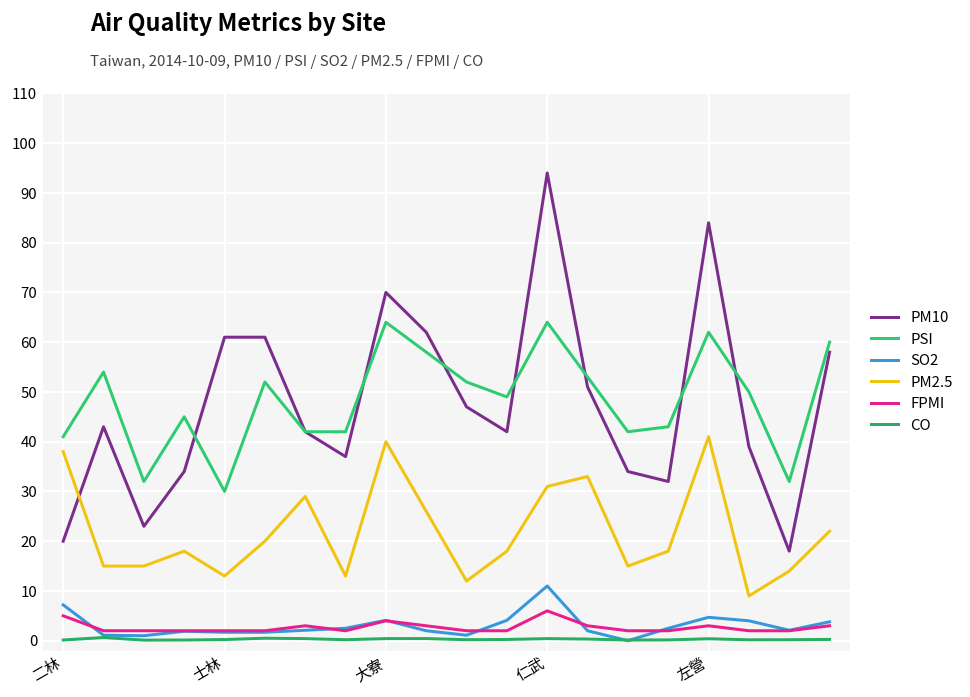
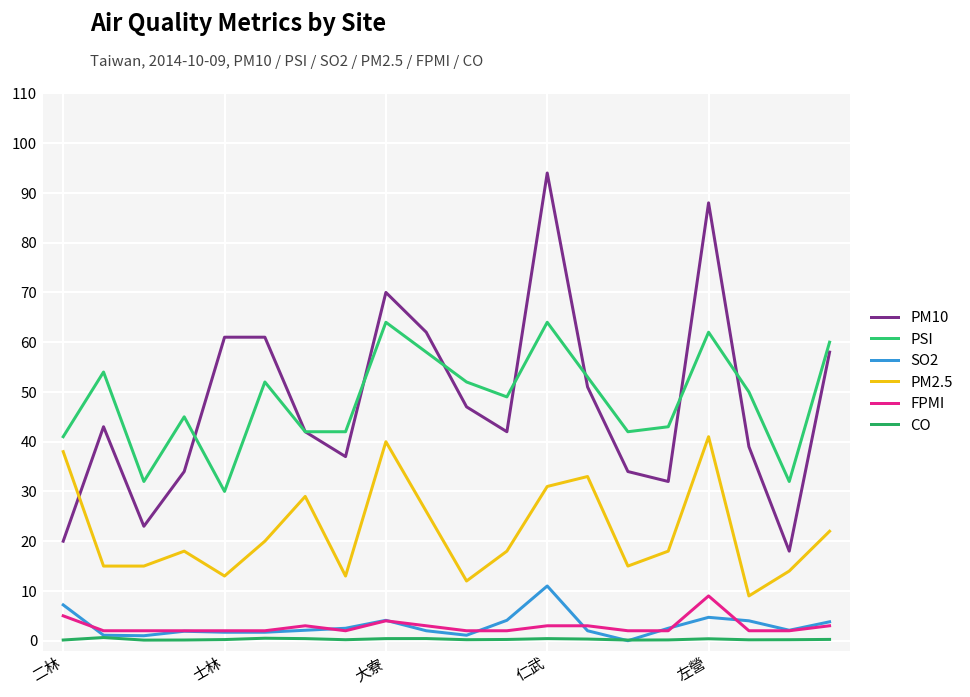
FPMI, 仁武: 6 -> 3
PM10, 左營: 84 -> 88
FPMI, 左營: 3 -> 9
